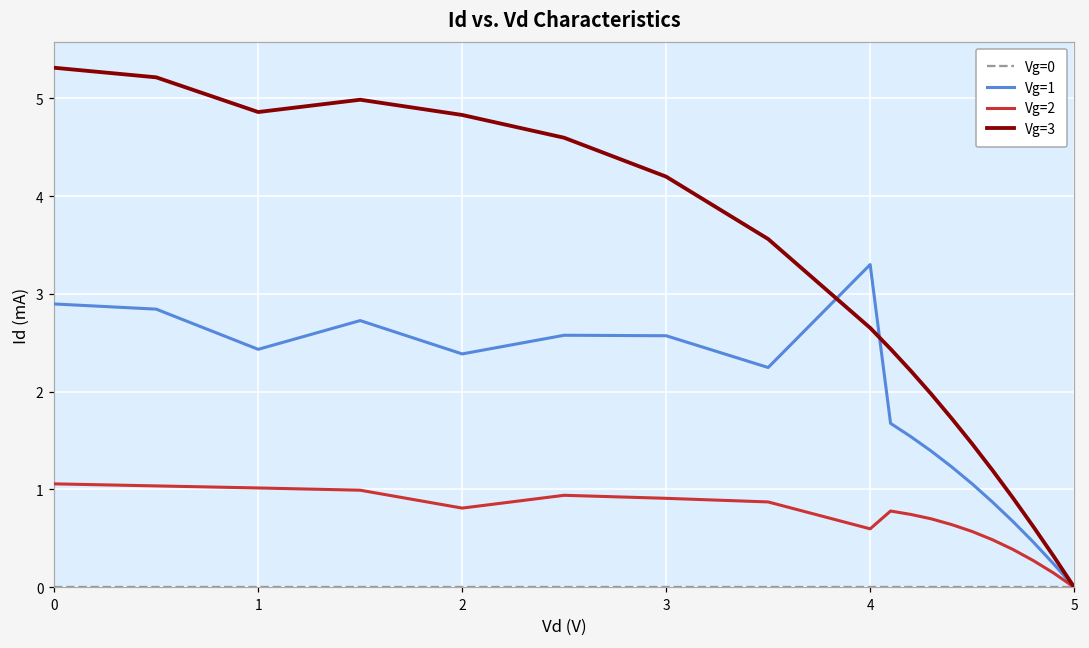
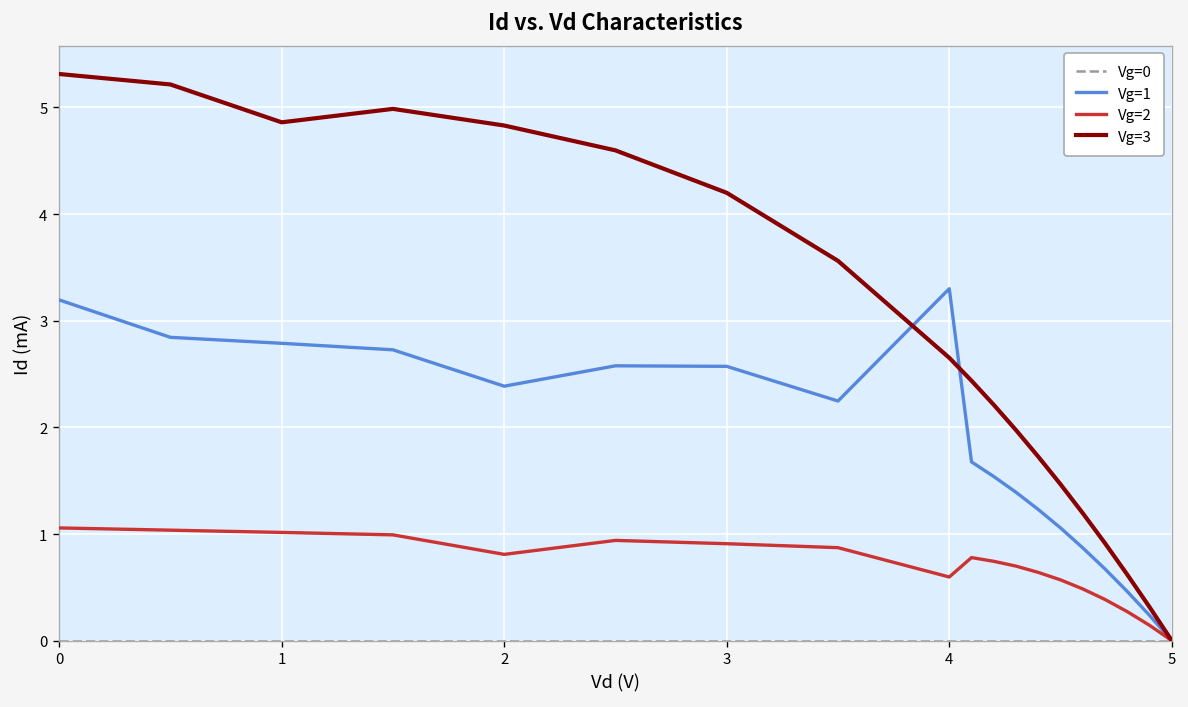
Vg=1, 0: 2.9 -> 3.2
Vg=1, 1: 2.4 -> 2.8
